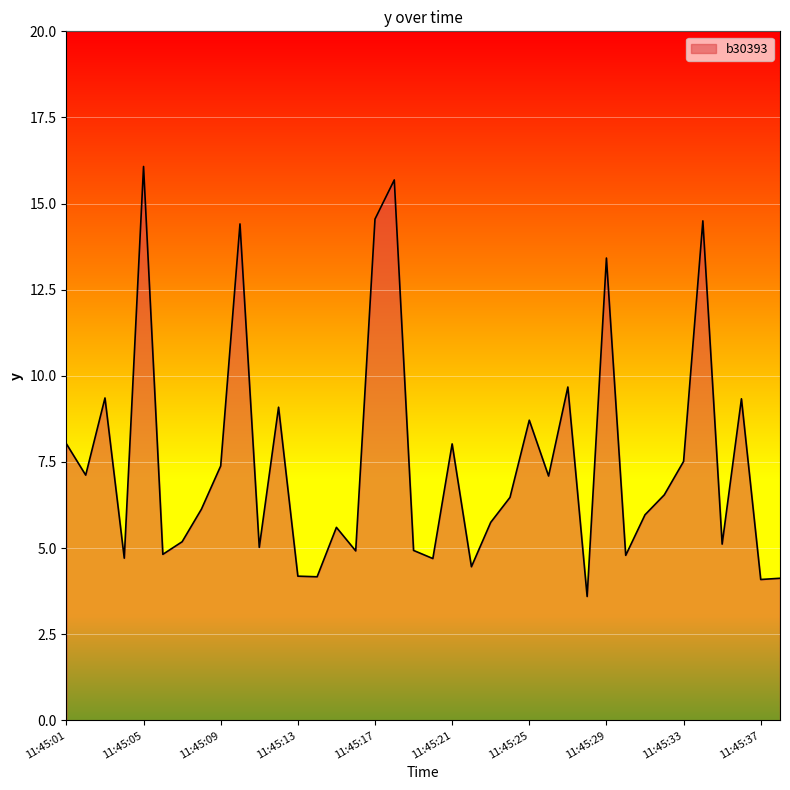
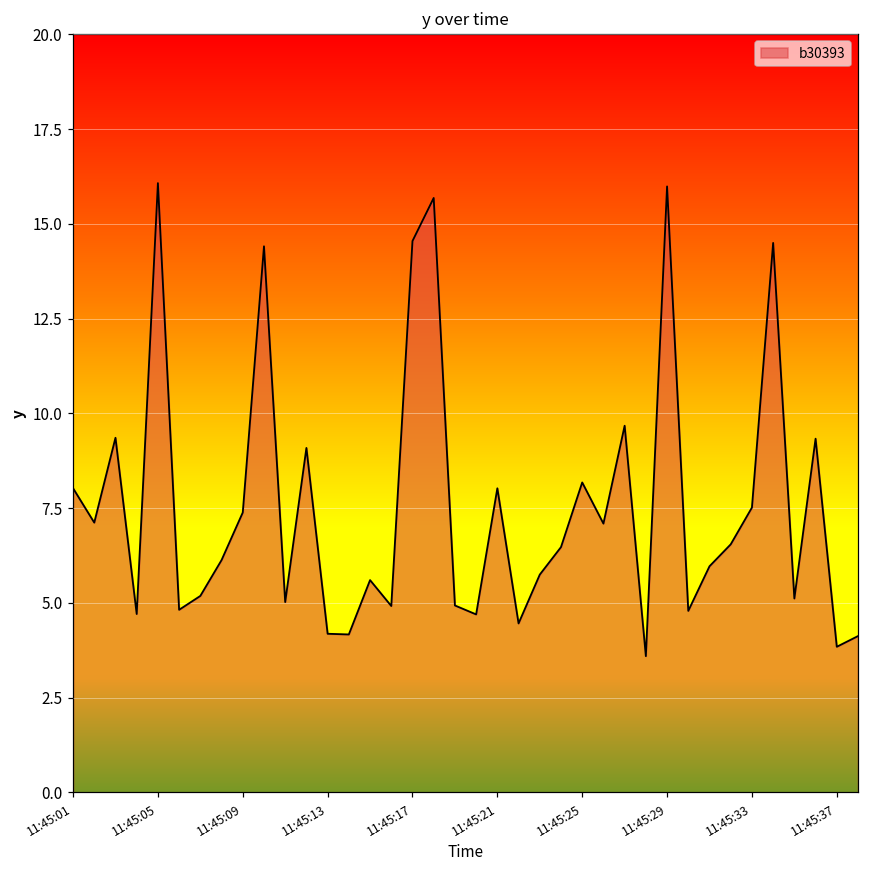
11:45:25: 8.7 -> 8.2
11:45:29: 13.4 -> 16.0
11:45:37: 4.1 -> 3.8
